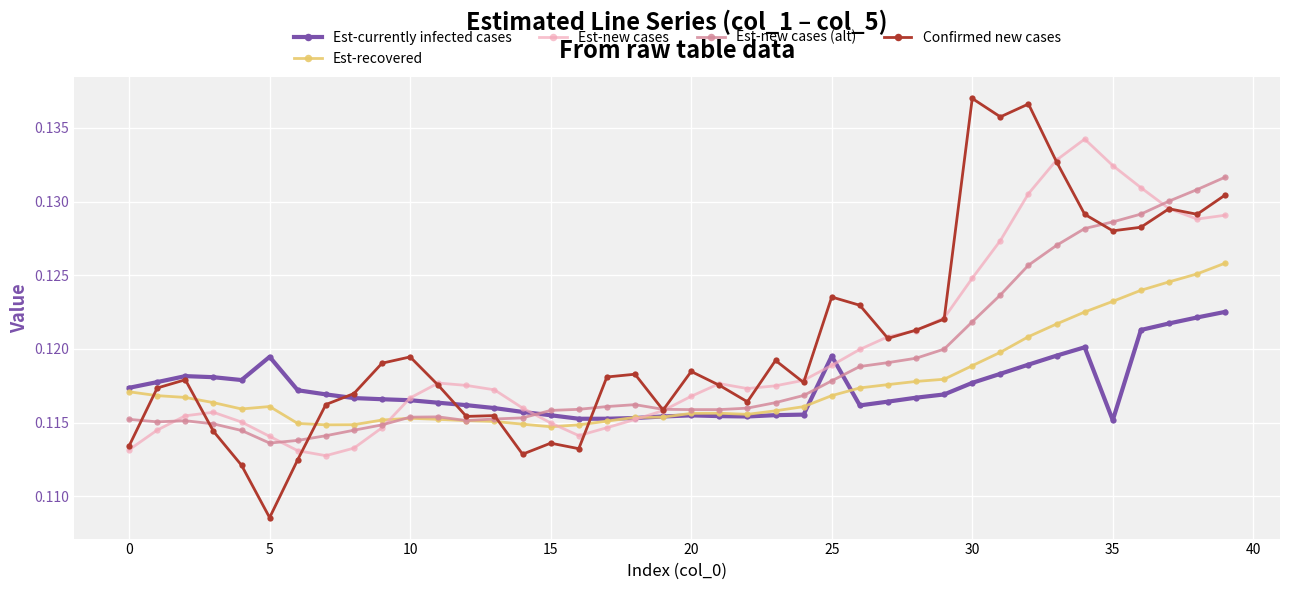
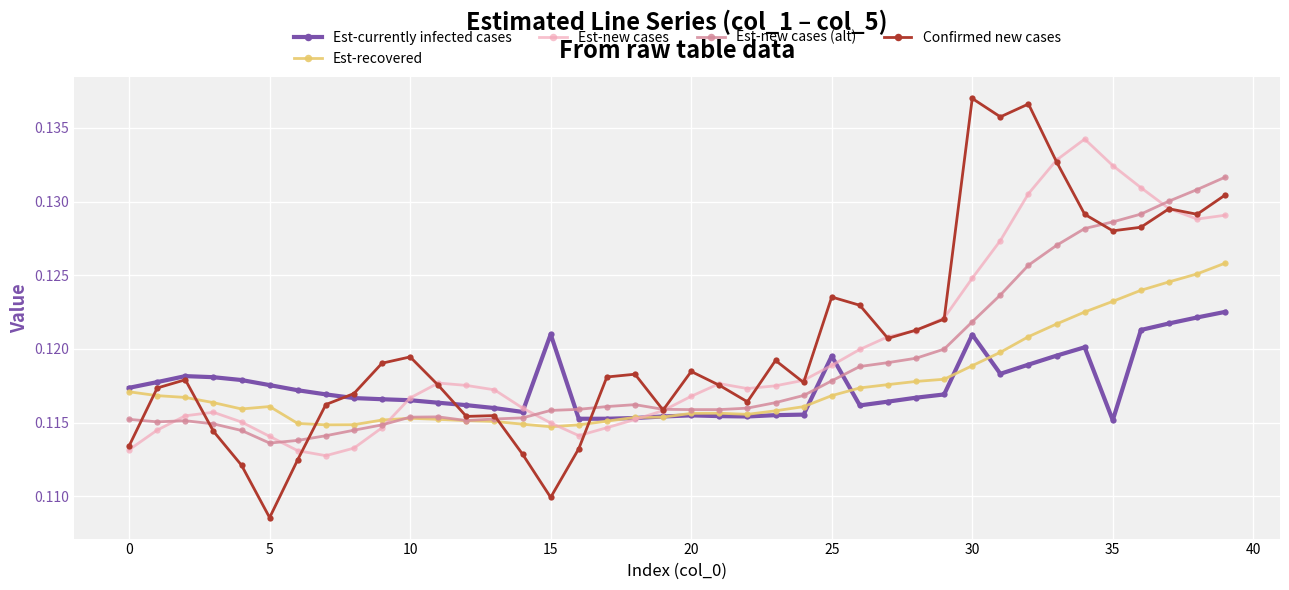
Est-currently infected cases, 5: 0.1195 -> 0.1175
Est-currently infected cases, 15: 0.1155 -> 0.1210
Confirmed new cases, 15: 0.1136 -> 0.1099
Est-currently infected cases, 30: 0.1177 -> 0.1210
